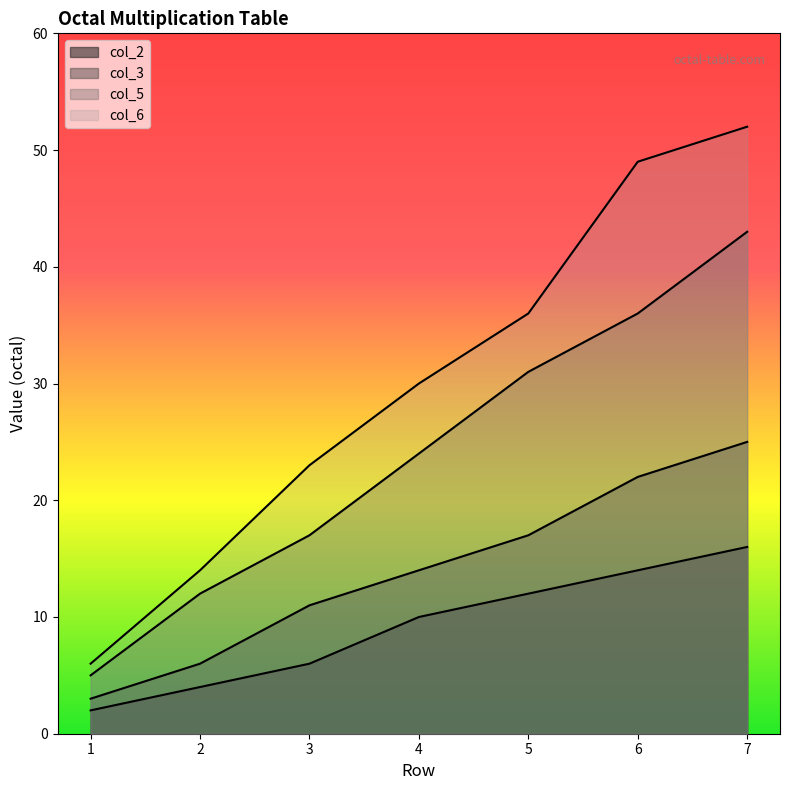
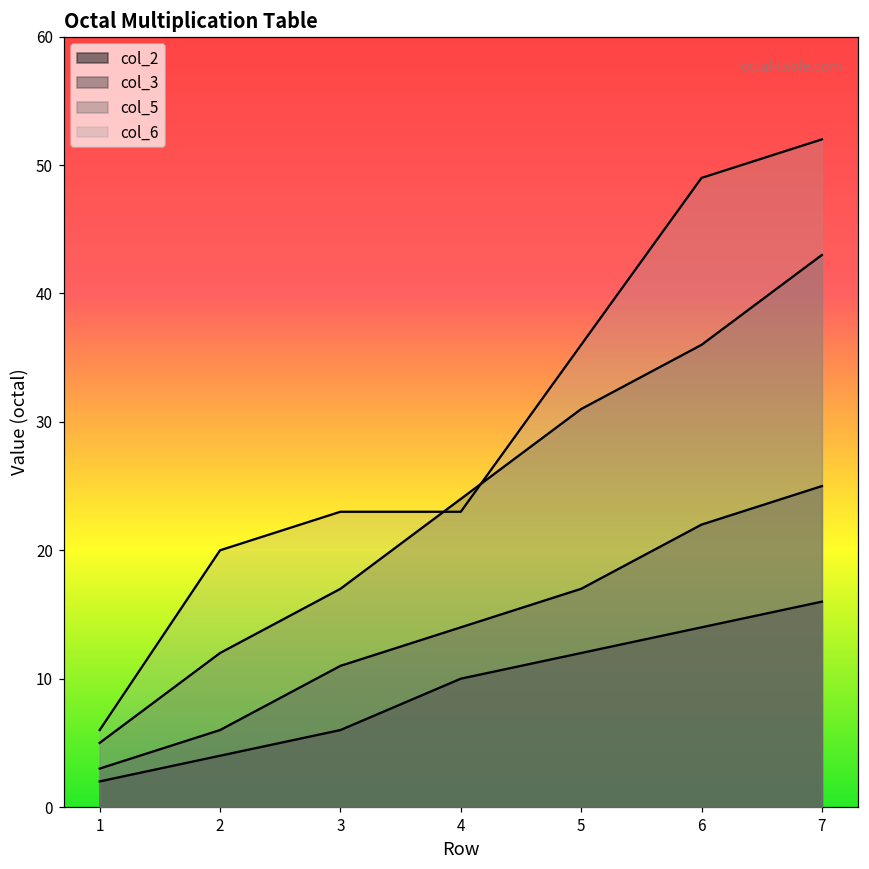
col_6, 2: 14 -> 20
col_6, 4: 30 -> 23
